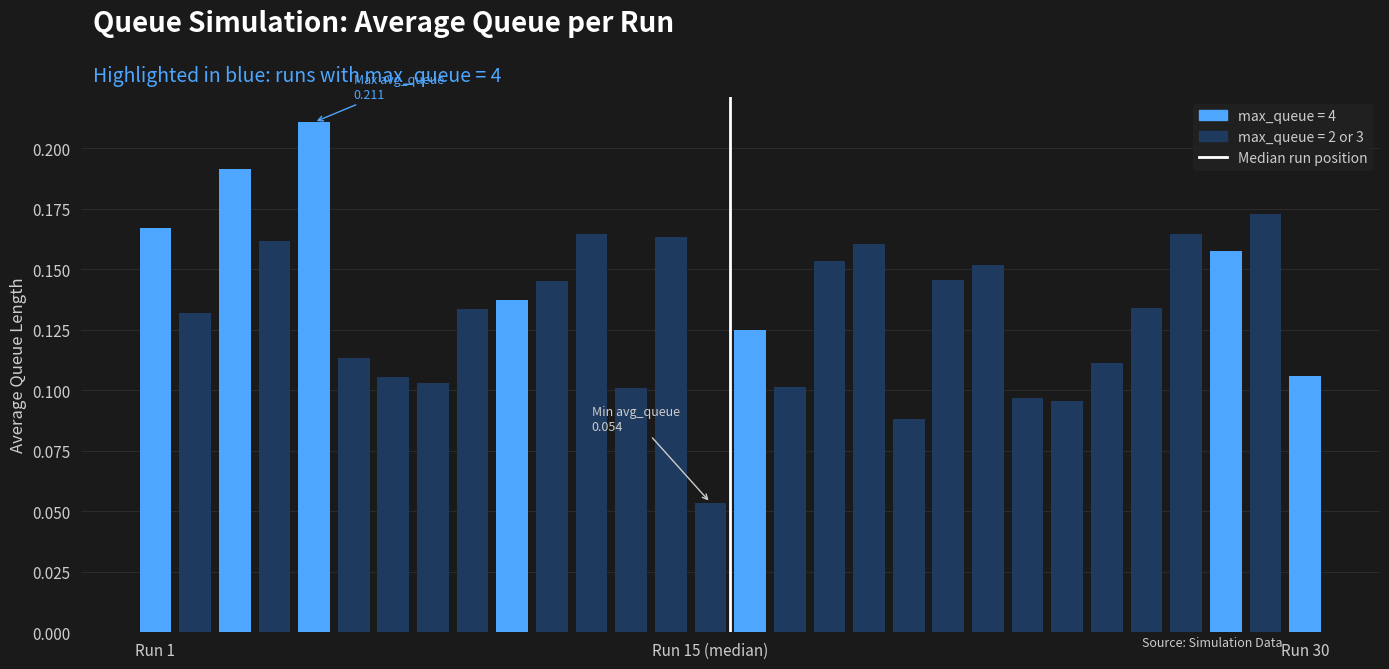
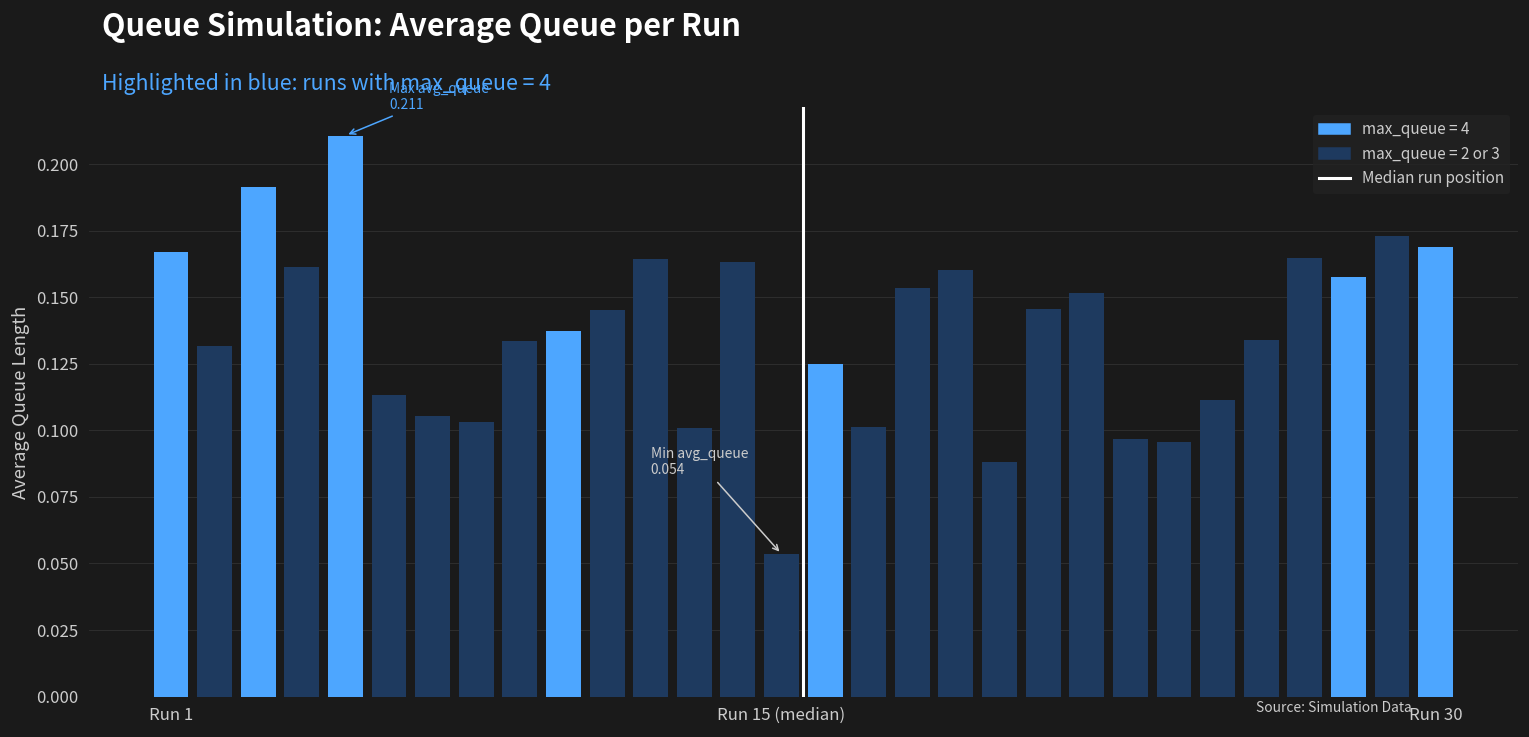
Run 30: 0.106 -> 0.169
